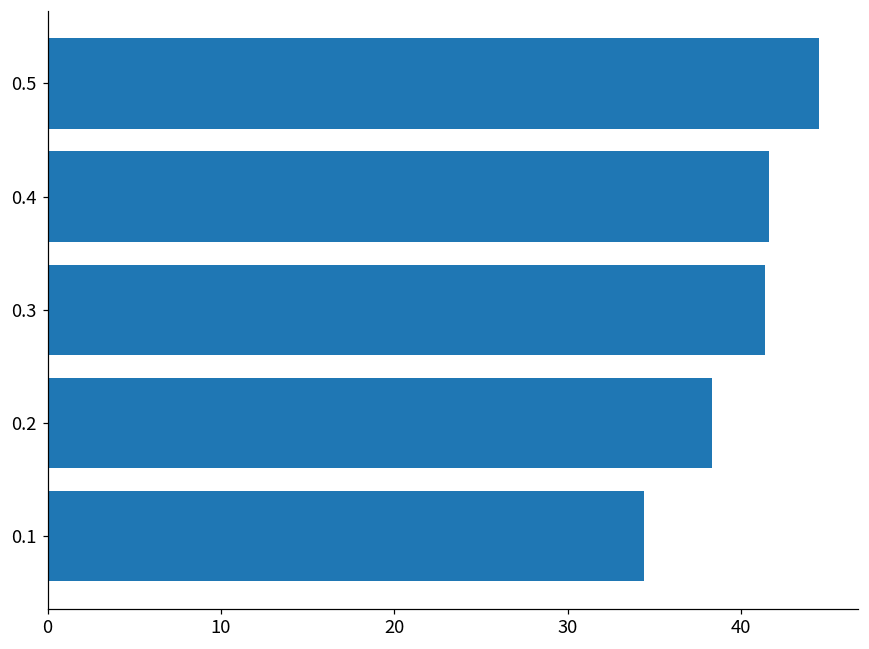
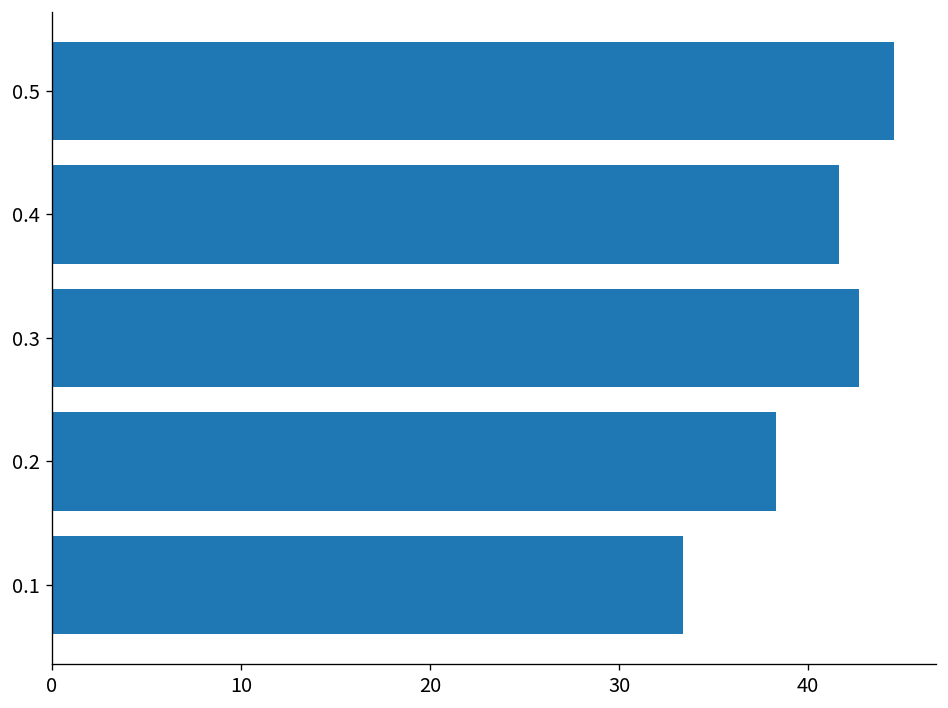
0.3: 41.4 -> 42.7
0.1: 34.4 -> 33.4
